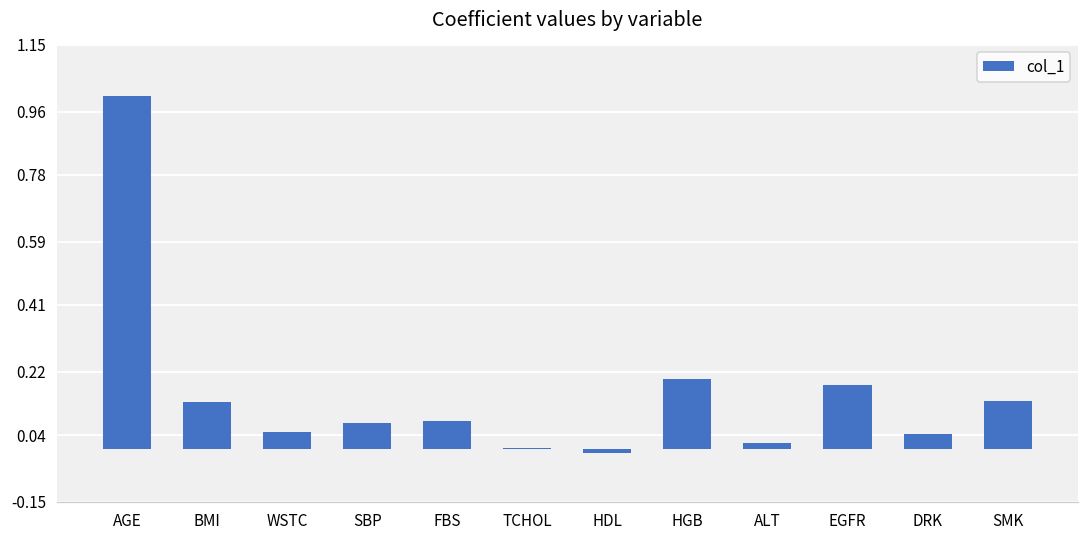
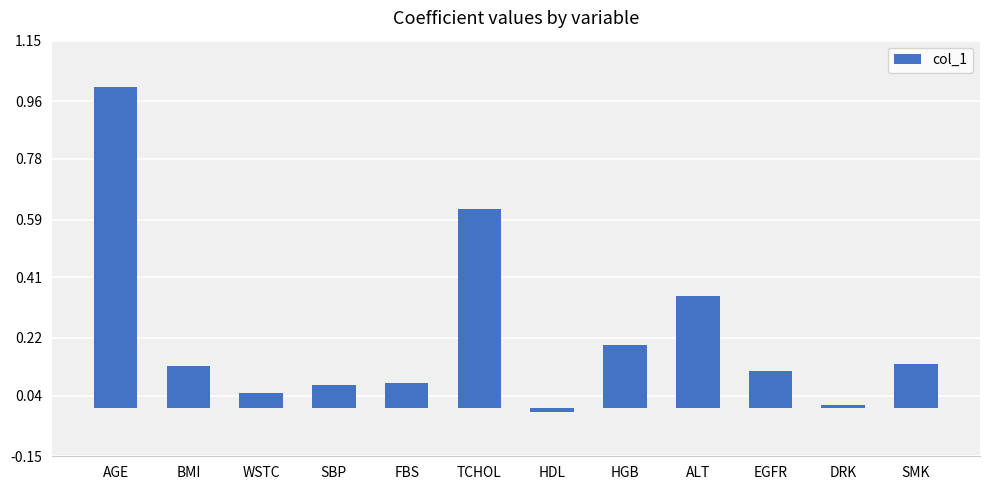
TCHOL: 0.00 -> 0.62
ALT: 0.02 -> 0.35
EGFR: 0.18 -> 0.12
DRK: 0.04 -> 0.01
